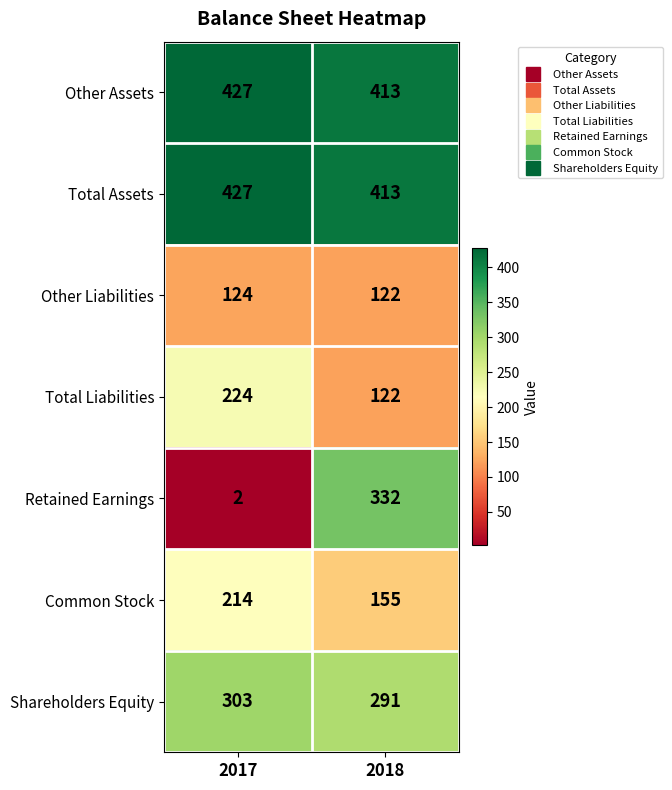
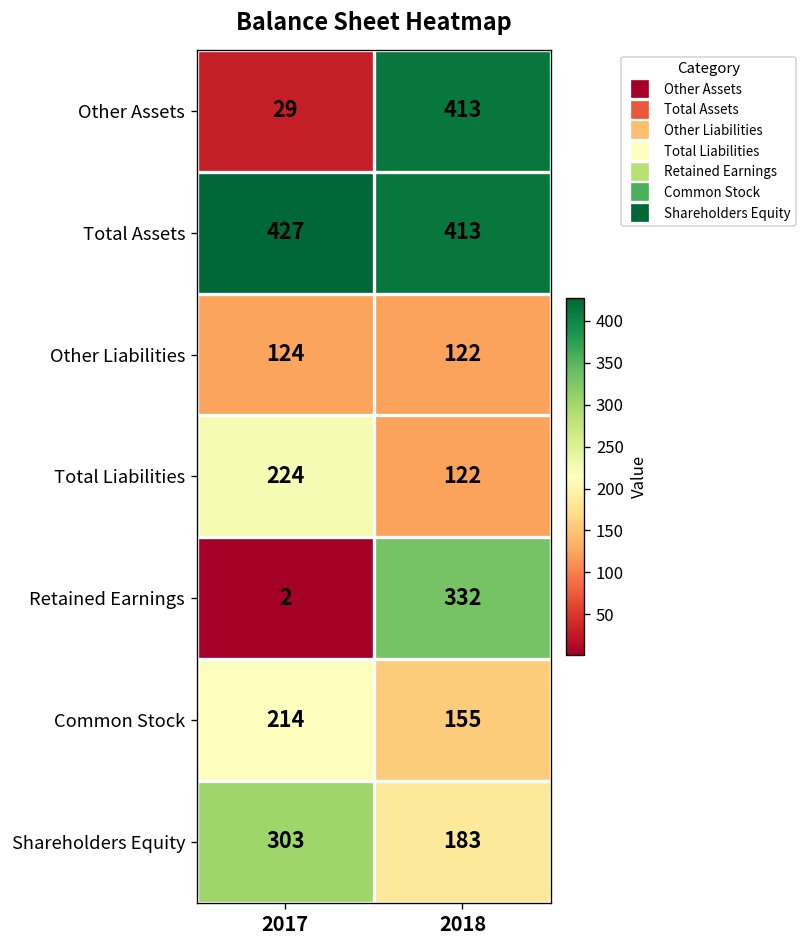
Other Assets, 2017: 427 -> 29
Shareholders Equity, 2018: 291 -> 183
